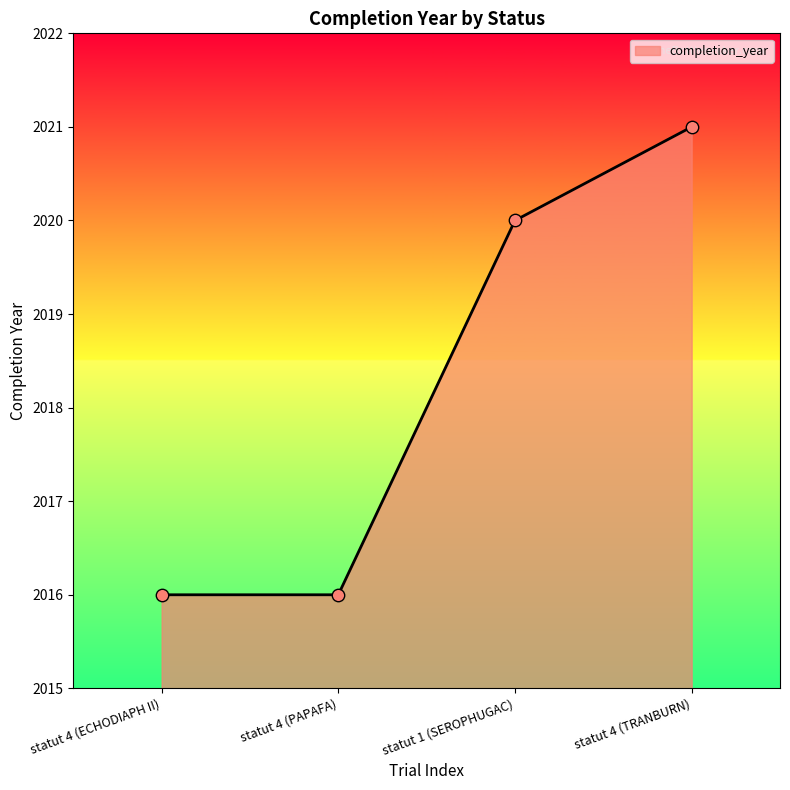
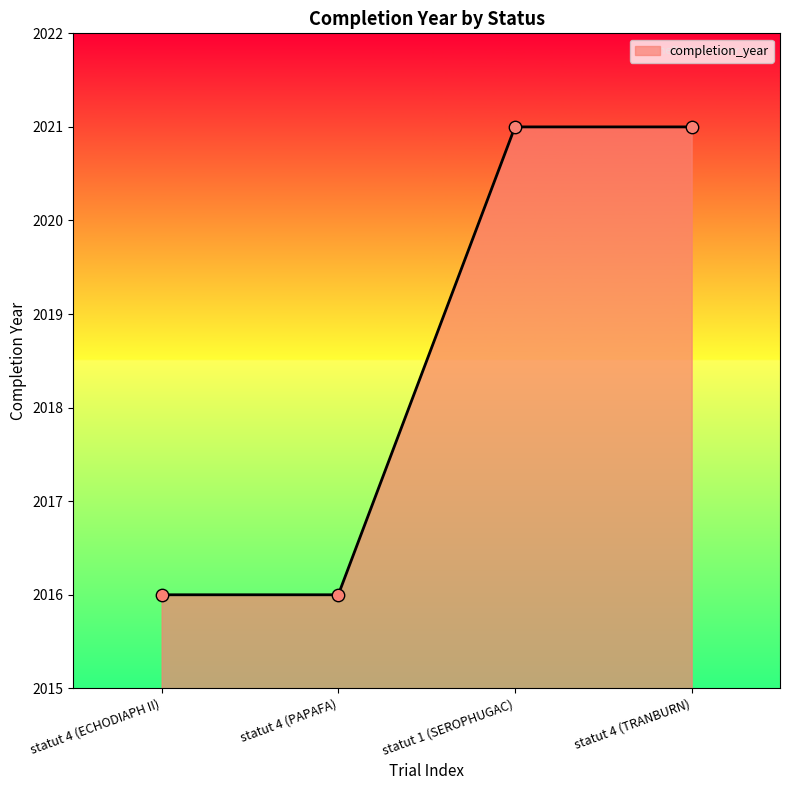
statut 1 (SEROPHUGAC): 2020 -> 2021
